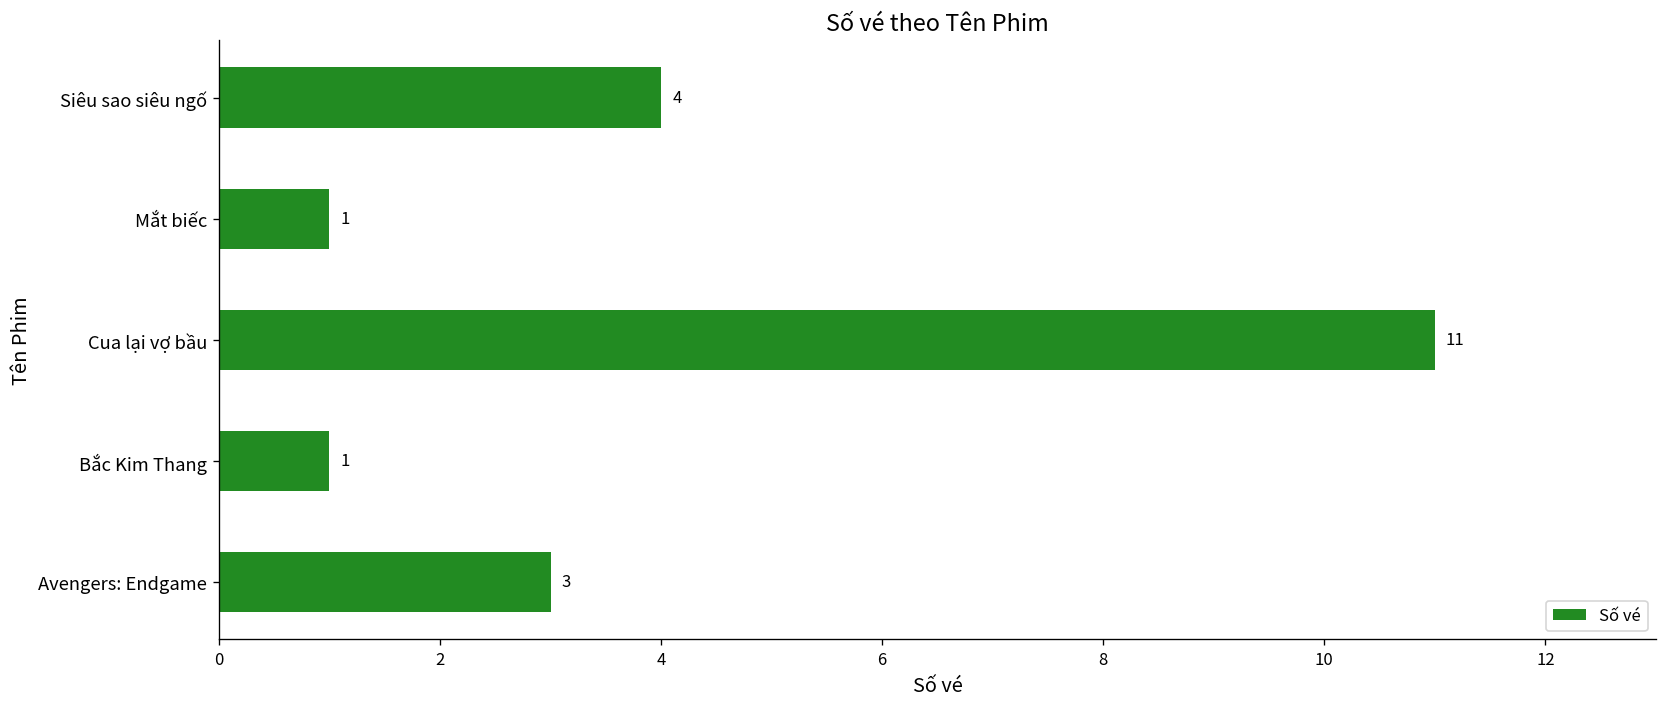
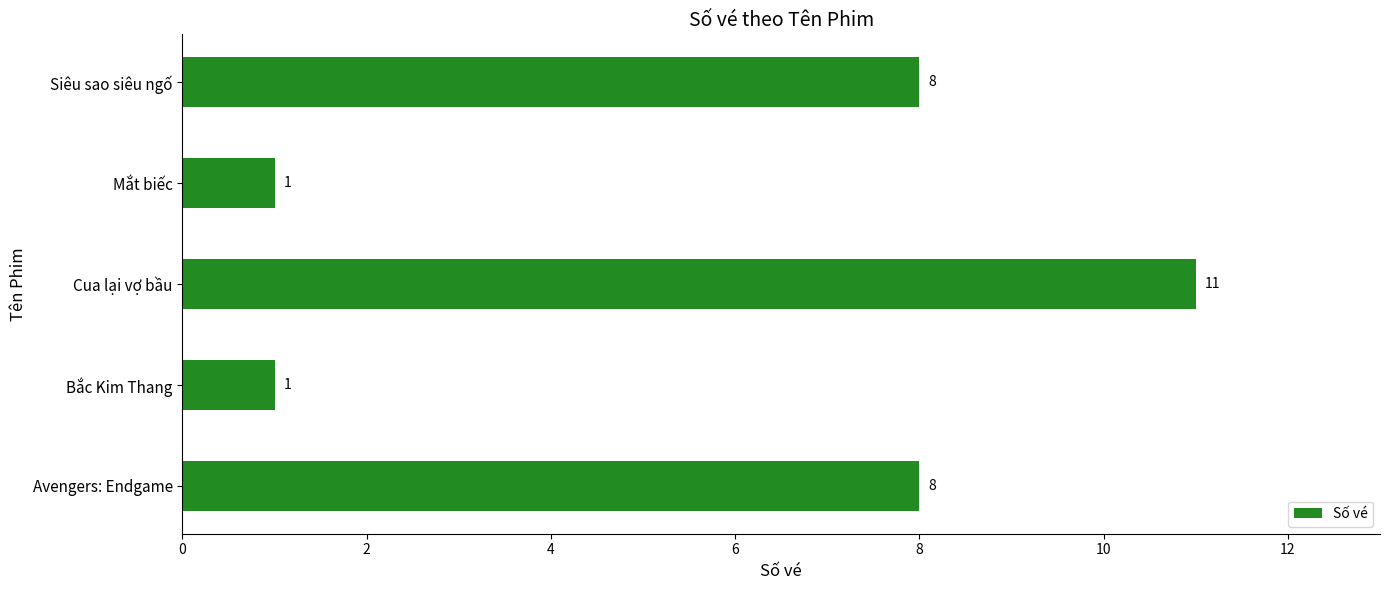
Siêu sao siêu ngố: 4 -> 8
Avengers: Endgame: 3 -> 8
